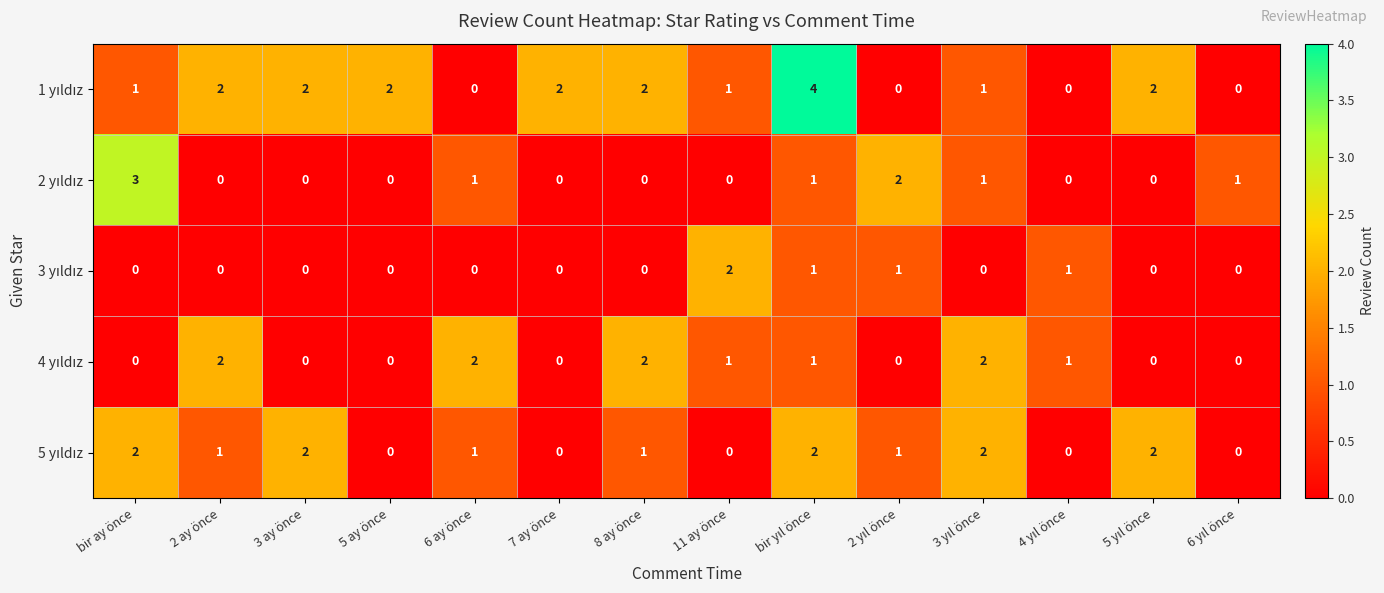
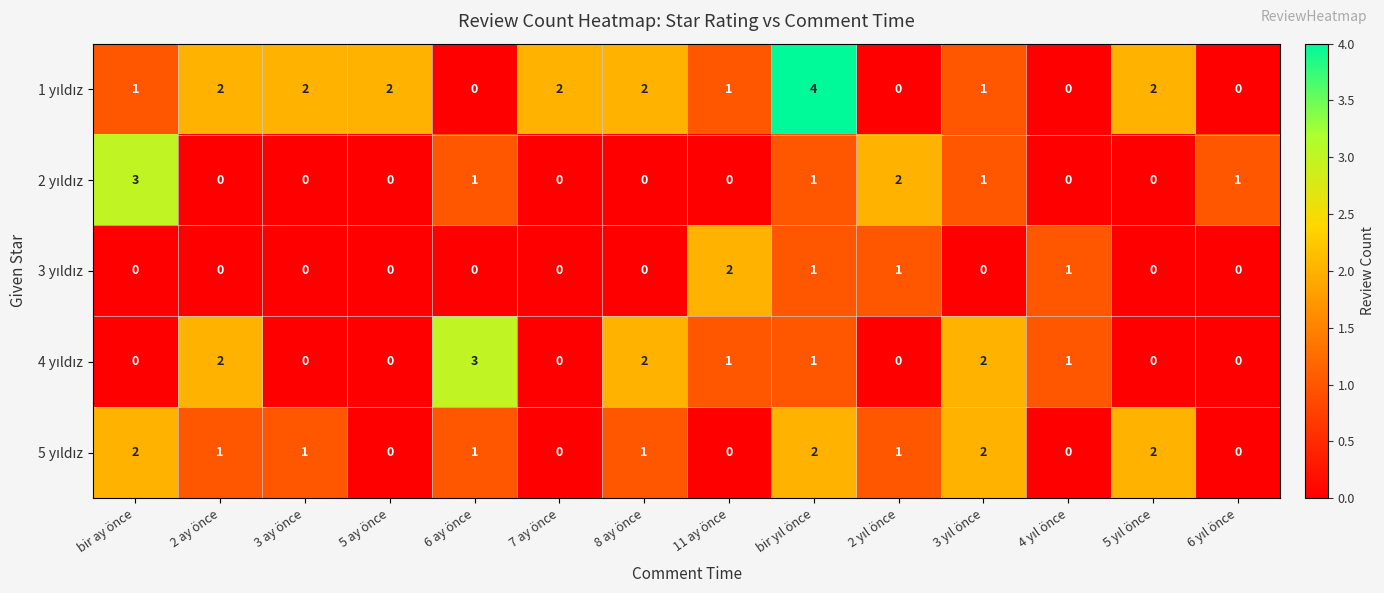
4 yıldız, 6 ay önce: 2 -> 3
5 yıldız, 3 ay önce: 2 -> 1
